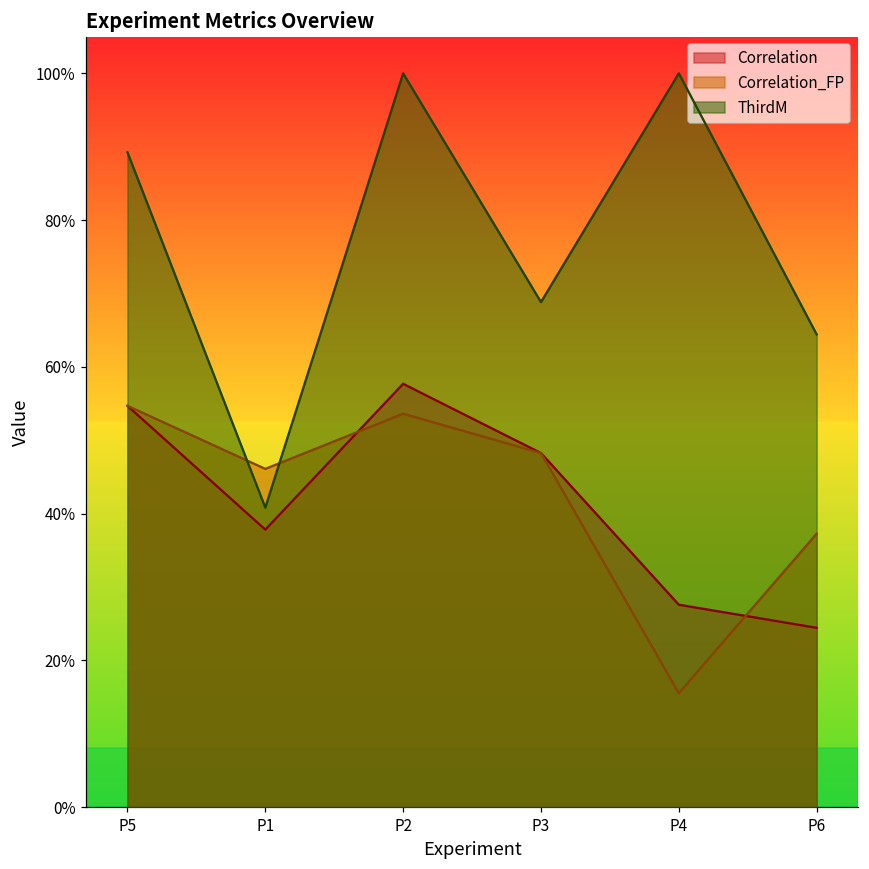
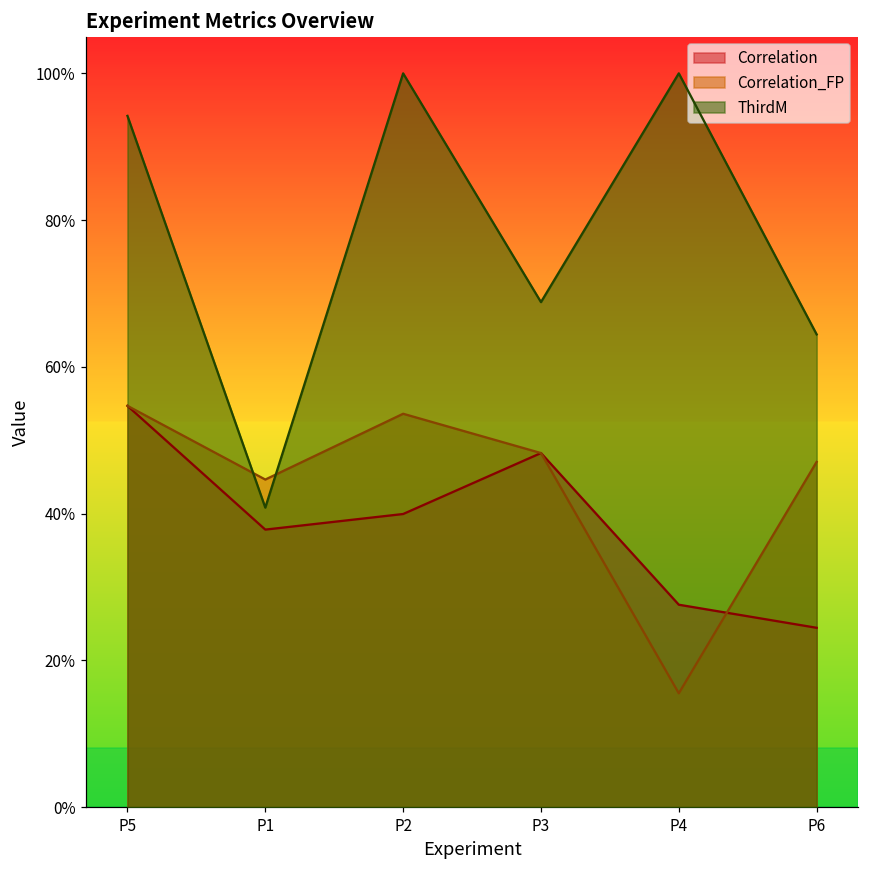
ThirdM, P5: 89% -> 94%
Correlation_FP, P1: 46% -> 45%
Correlation, P2: 58% -> 40%
Correlation_FP, P6: 37% -> 47%
